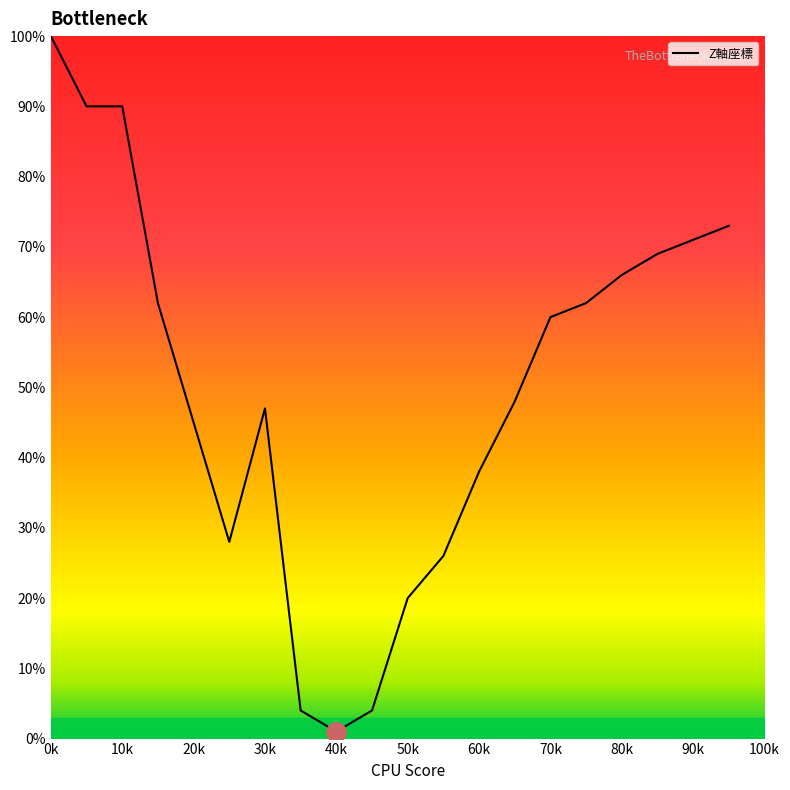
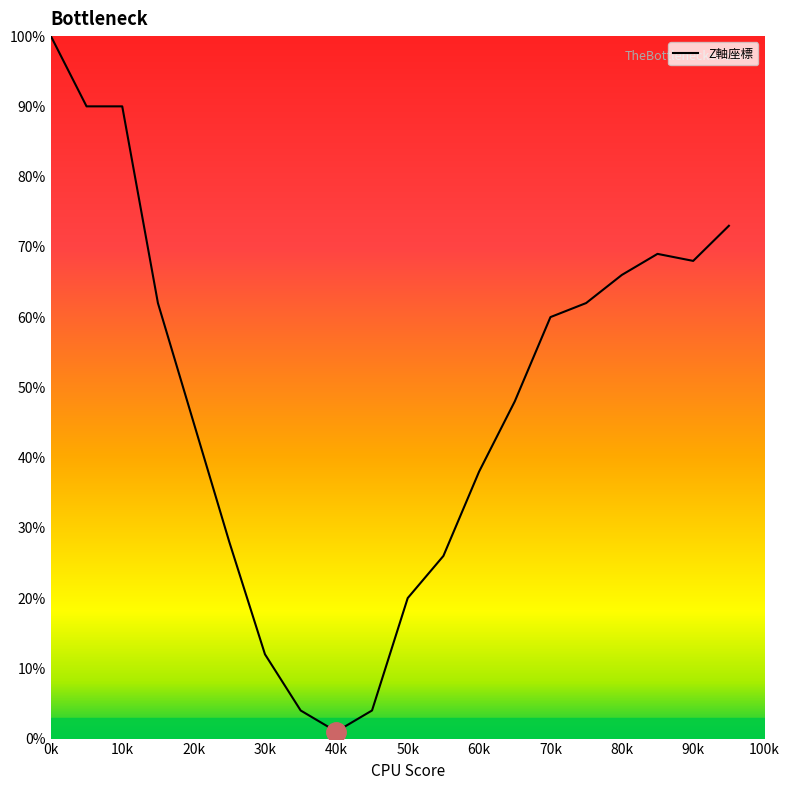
Z軸座標, 30k: 47% -> 12%
Z軸座標, 90k: 71% -> 68%
